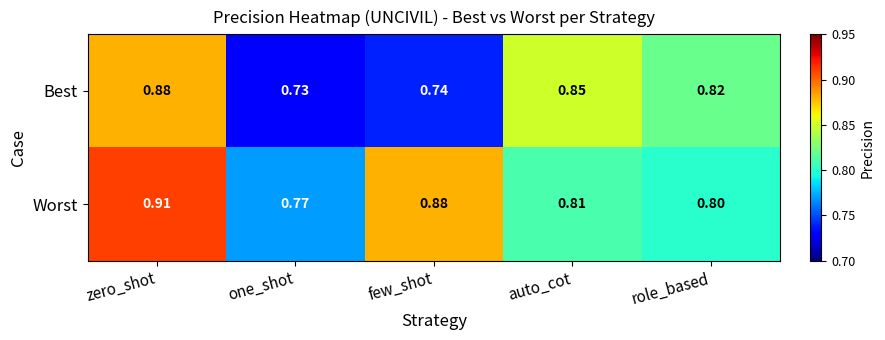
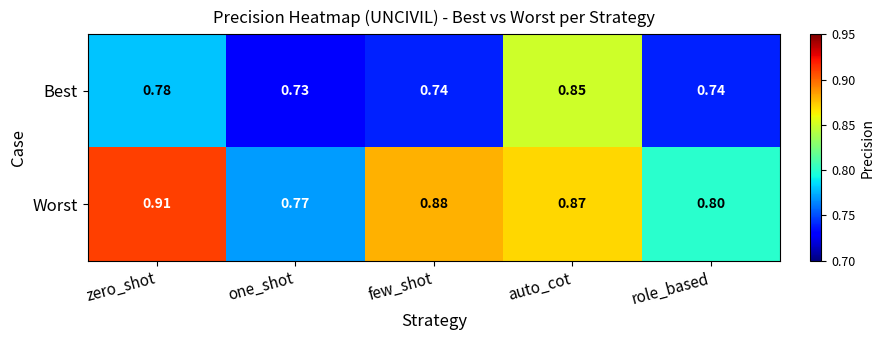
Best, zero_shot: 0.88 -> 0.78
Best, role_based: 0.82 -> 0.74
Worst, auto_cot: 0.81 -> 0.87
